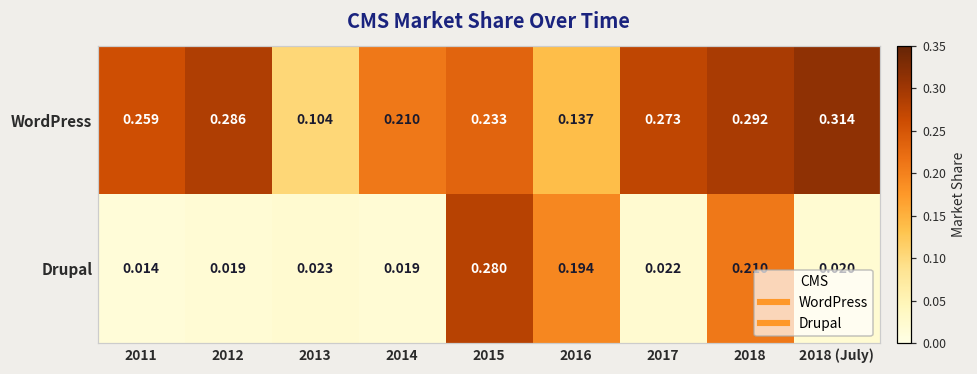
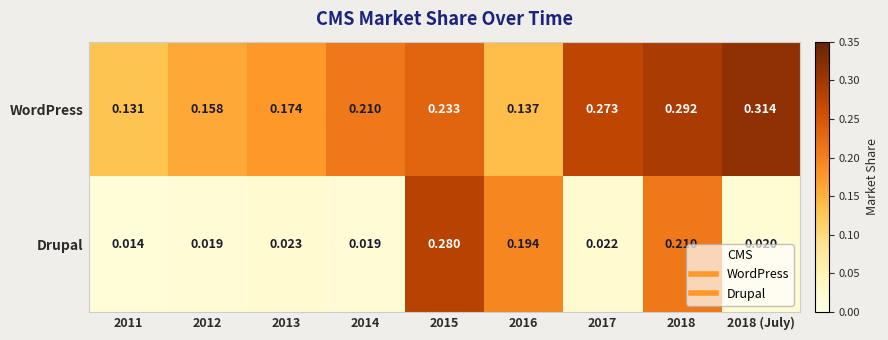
WordPress, 2011: 0.259 -> 0.131
WordPress, 2012: 0.286 -> 0.158
WordPress, 2013: 0.104 -> 0.174
